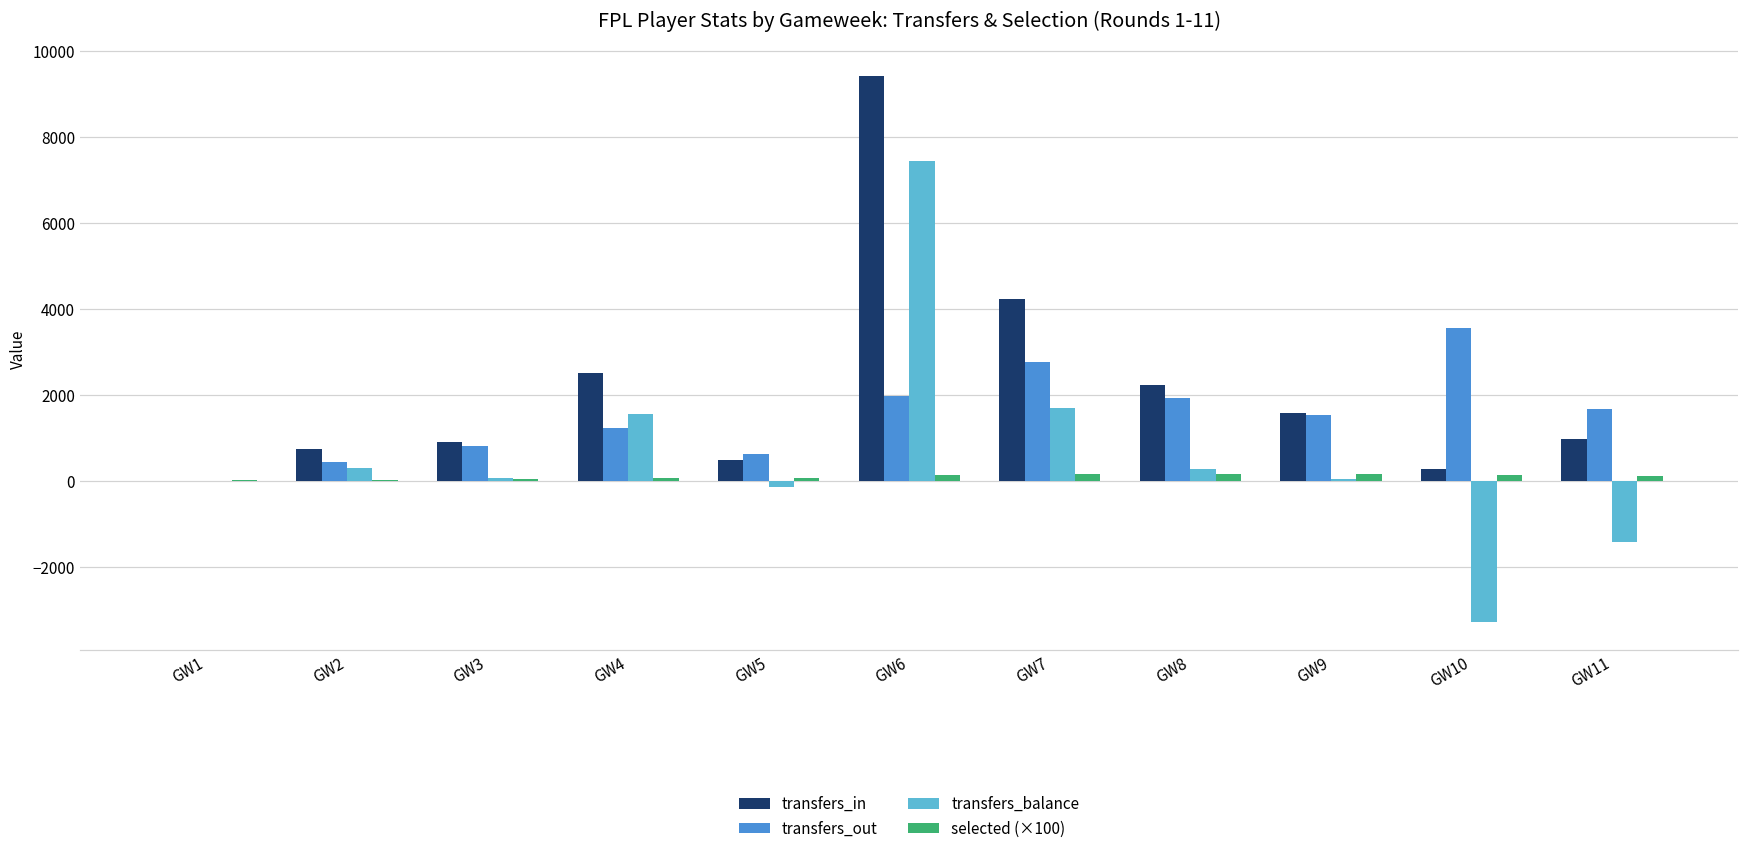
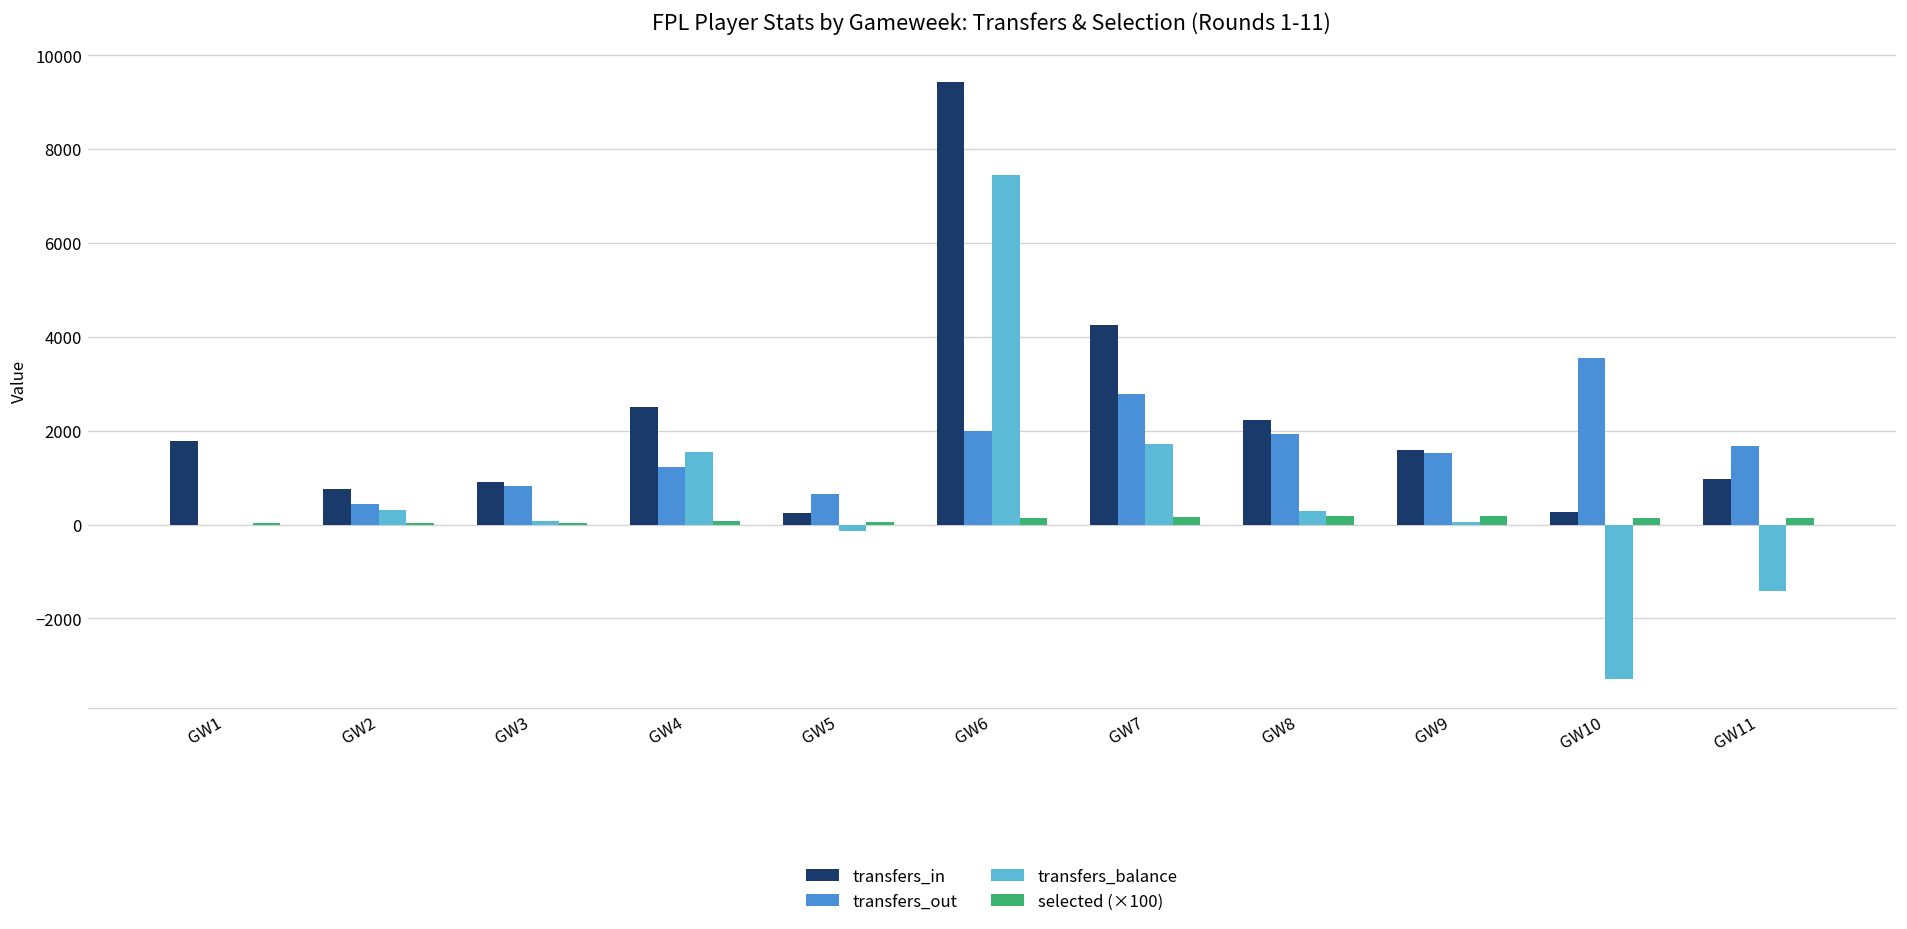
transfers_in, GW1: 0 -> 1800
transfers_in, GW5: 500 -> 300
